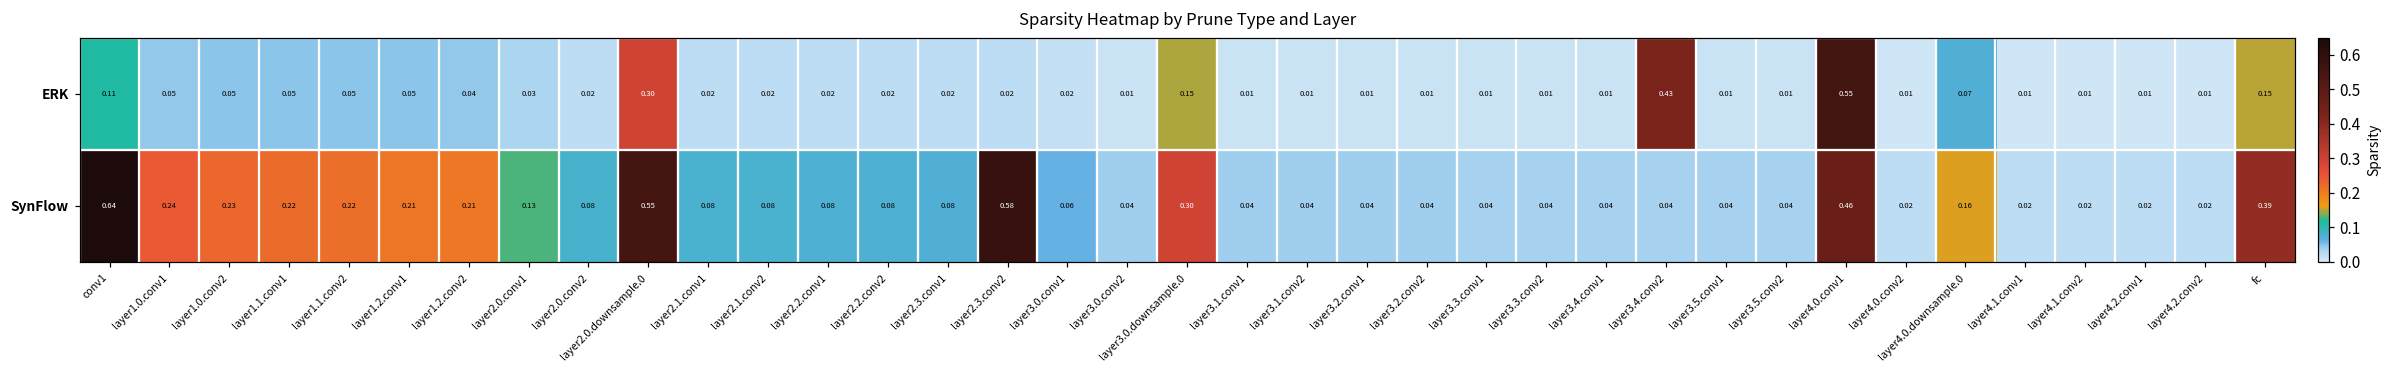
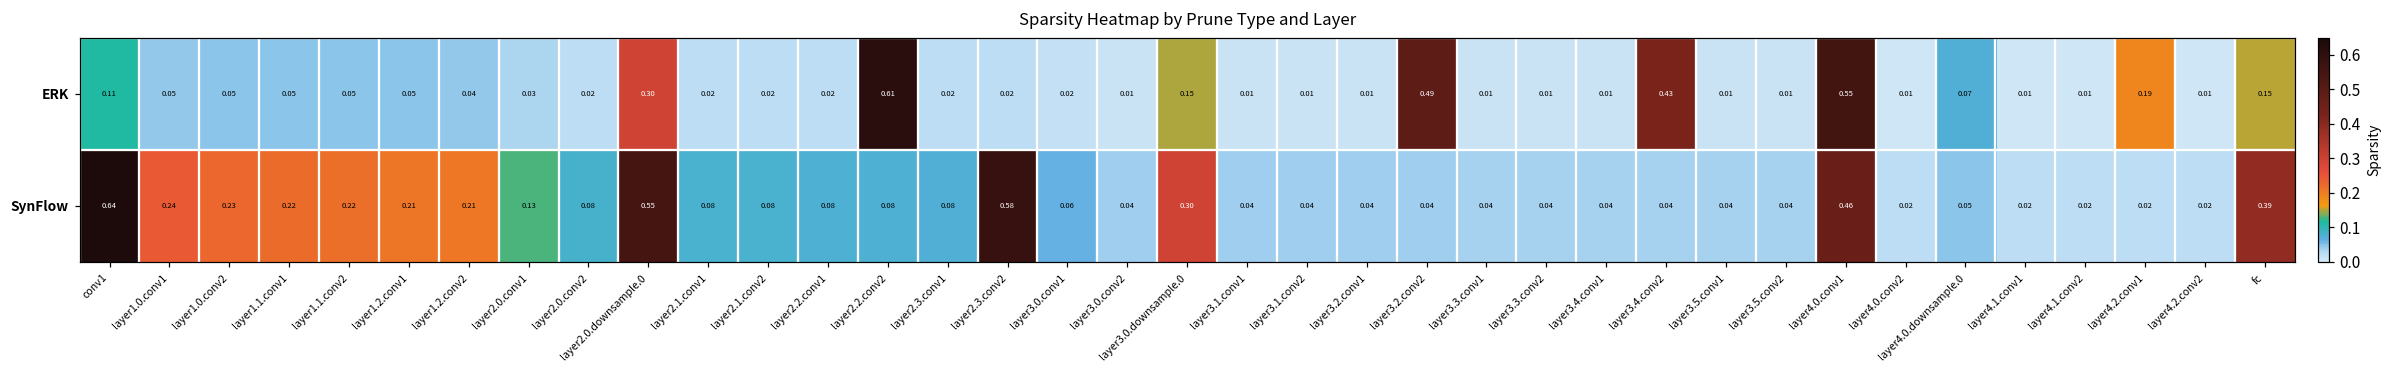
ERK, layer2.2.conv2: 0.02 -> 0.61
ERK, layer3.2.conv2: 0.01 -> 0.49
ERK, layer4.2.conv1: 0.01 -> 0.19
SynFlow, layer4.0.downsample.0: 0.16 -> 0.05
